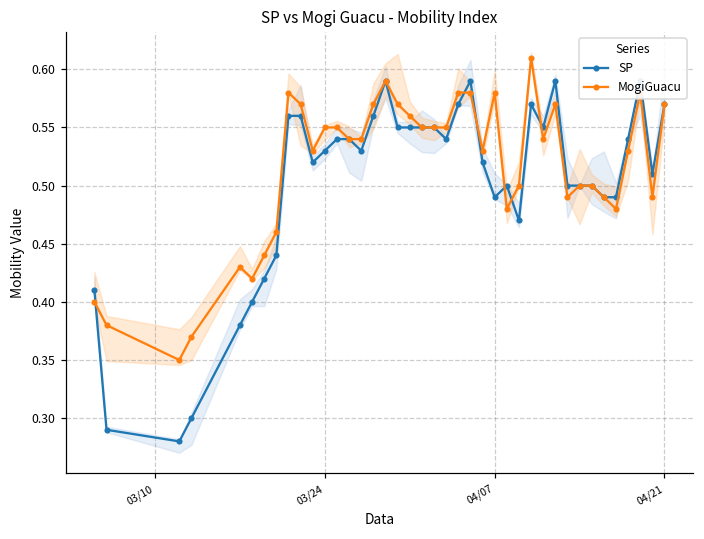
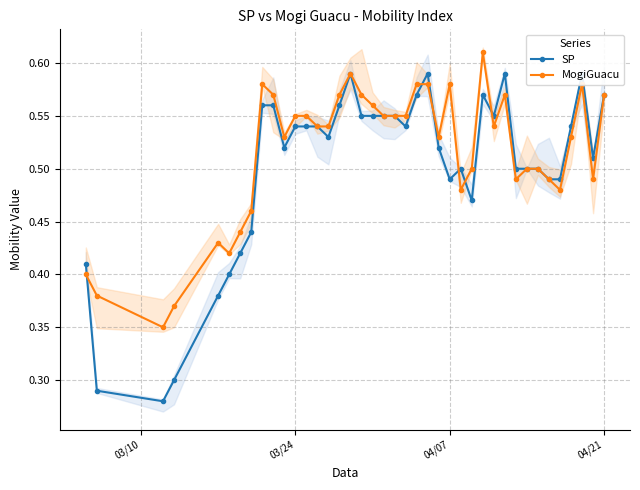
SP, 03/24: 0.53 -> 0.54
